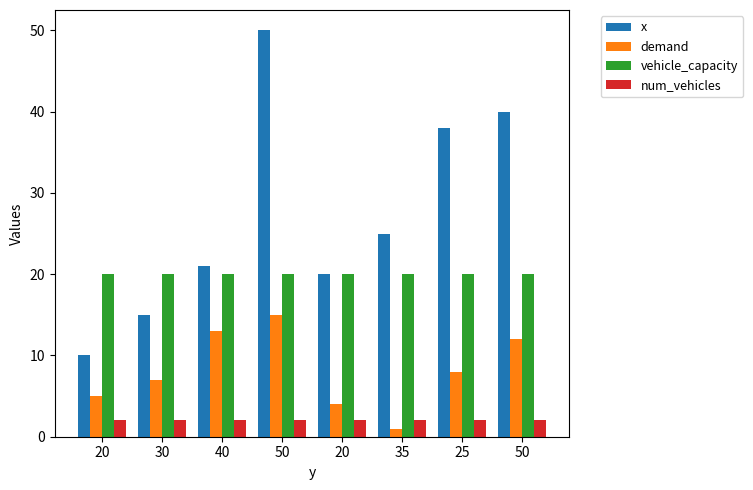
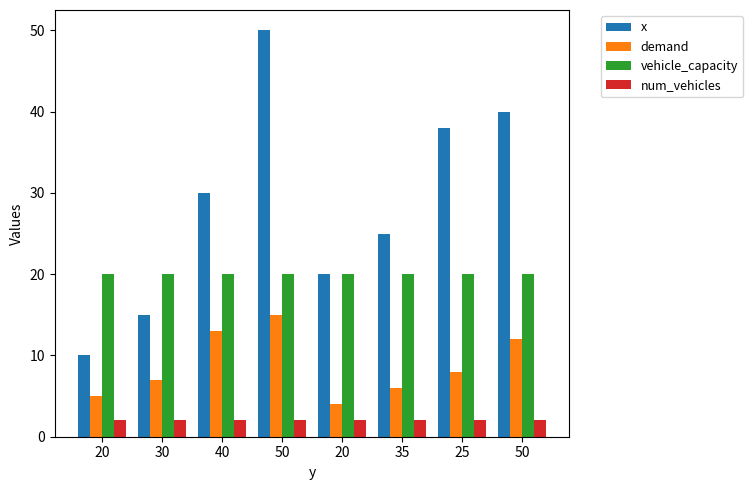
x, 40: 21 -> 30
demand, 35: 1 -> 6
